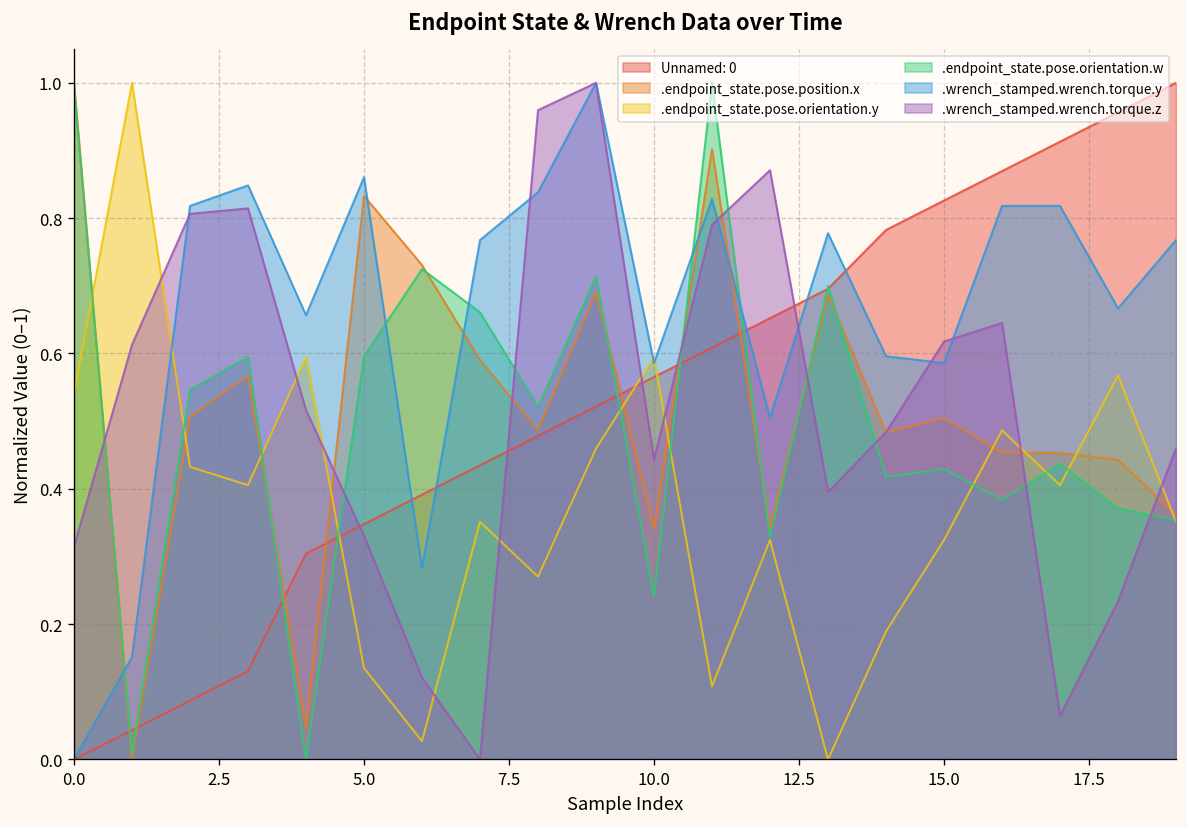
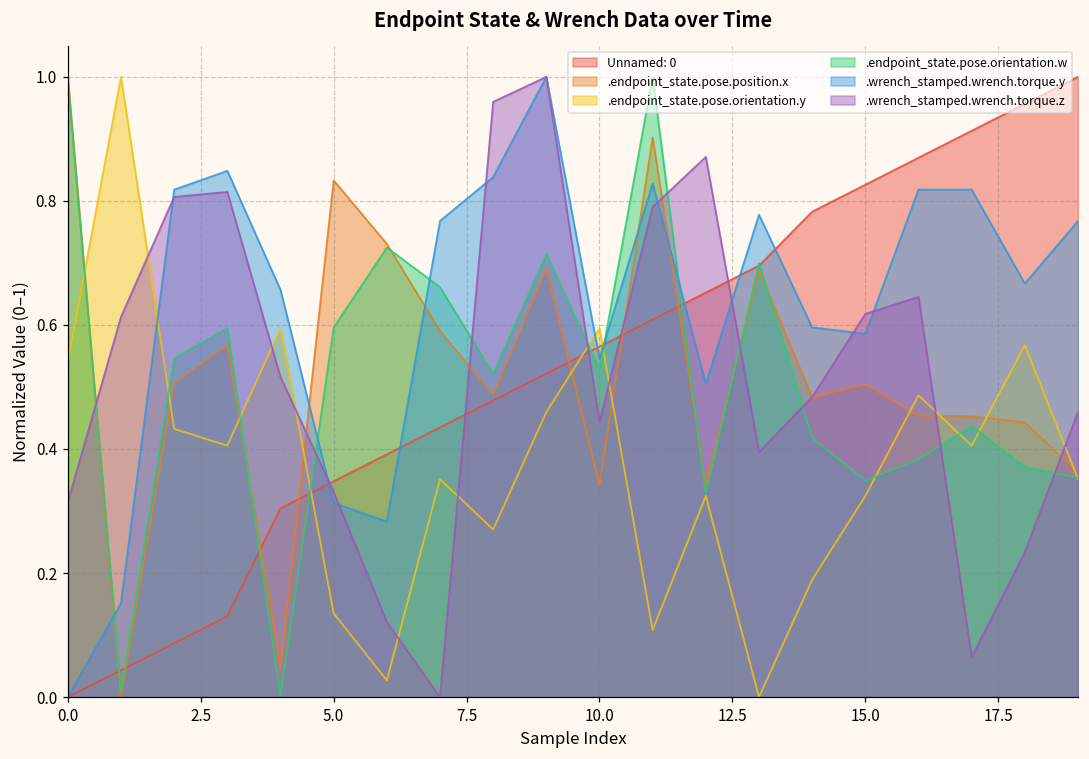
.wrench_stamped.wrench.torque.y, 5.0: 0.86 -> 0.31
.endpoint_state.pose.orientation.w, 10.0: 0.24 -> 0.53
.wrench_stamped.wrench.torque.y, 10.0: 0.59 -> 0.55
.endpoint_state.pose.orientation.w, 15.0: 0.43 -> 0.35
